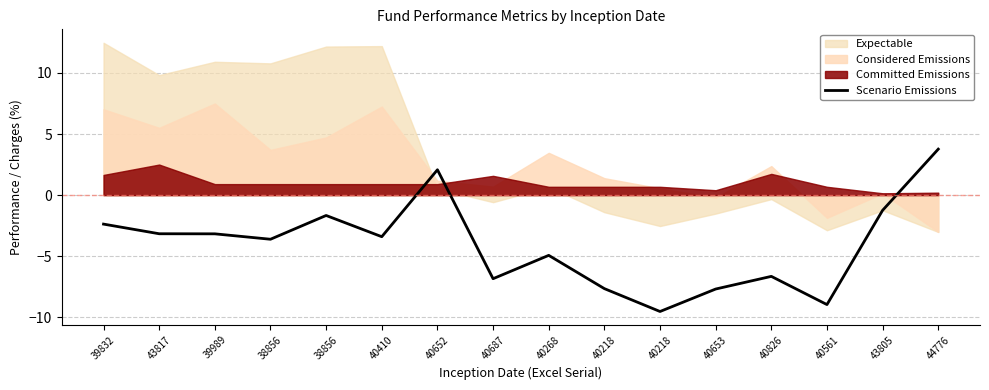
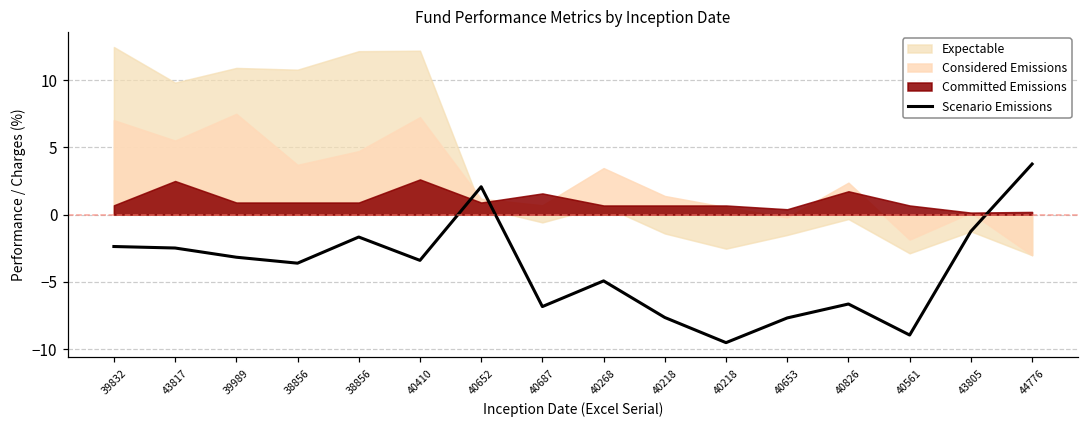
Committed Emissions, 39832: 1.6 -> 0.7
Scenario Emissions, 43817: -3.2 -> -2.5
Committed Emissions, 40410: 0.9 -> 2.6
